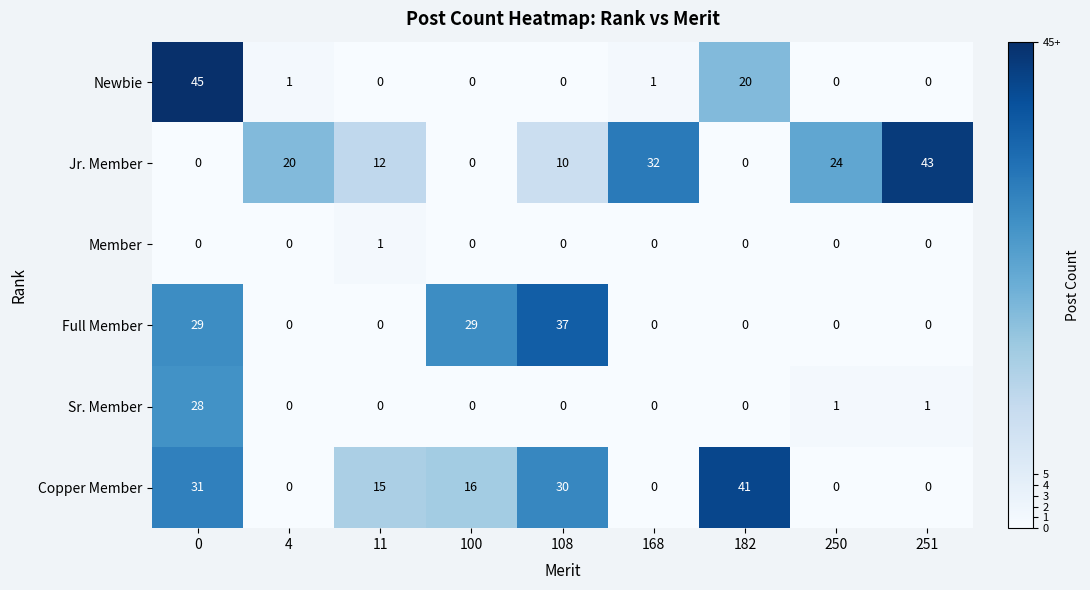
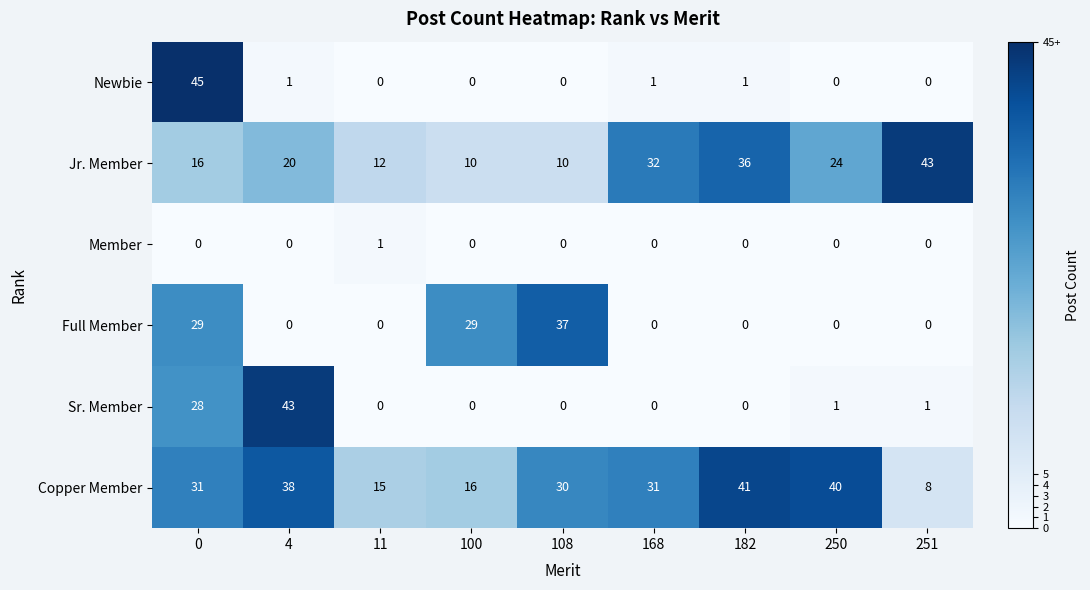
Newbie, 182: 20 -> 1
Jr. Member, 0: 0 -> 16
Jr. Member, 100: 0 -> 10
Jr. Member, 182: 0 -> 36
Sr. Member, 4: 0 -> 43
Copper Member, 4: 0 -> 38
Copper Member, 168: 0 -> 31
Copper Member, 250: 0 -> 40
Copper Member, 251: 0 -> 8
